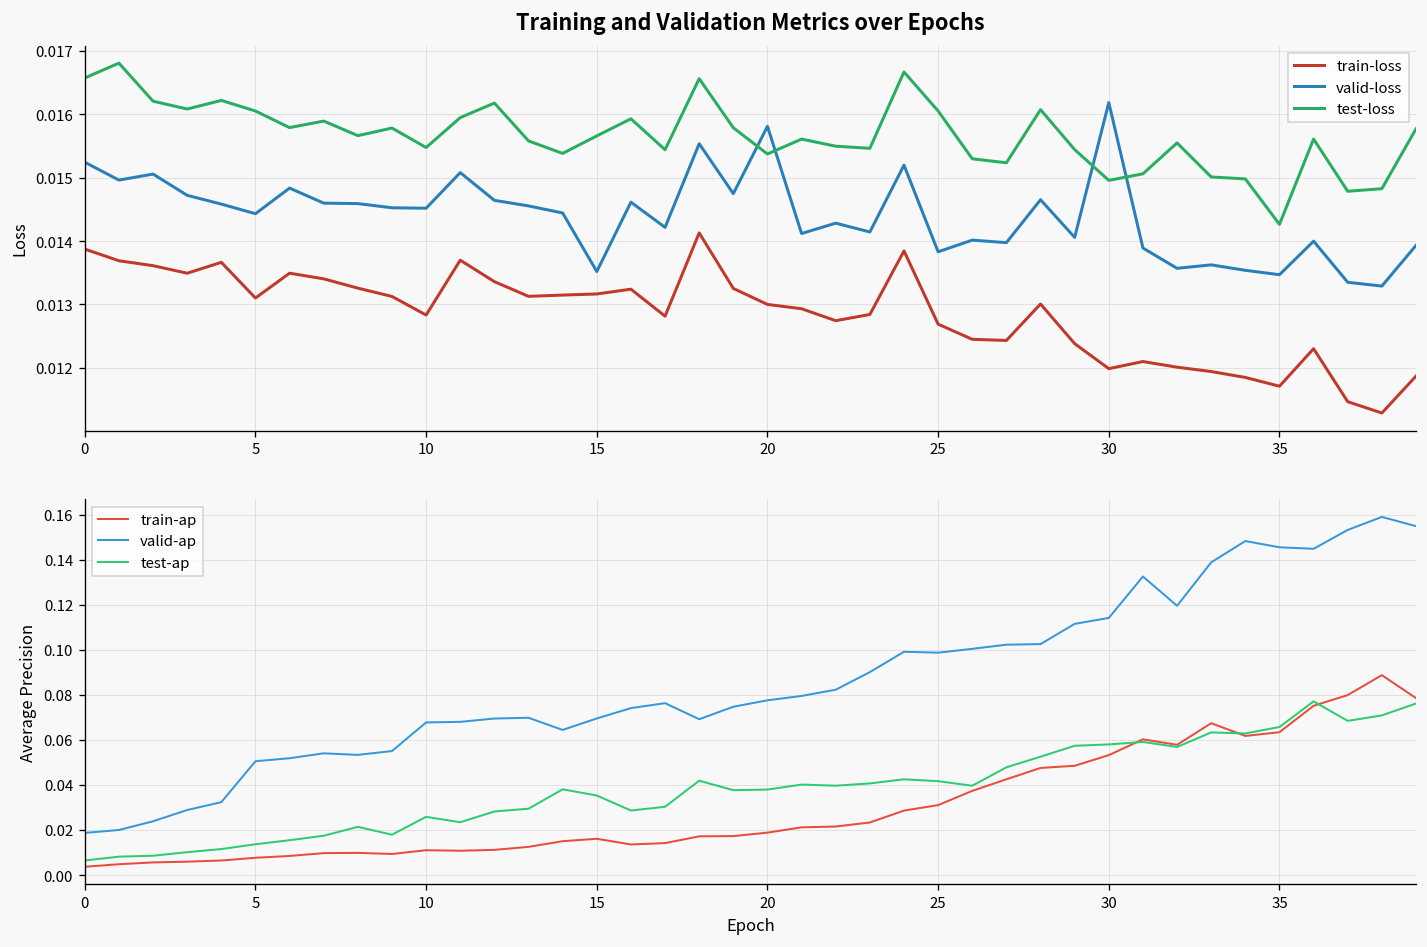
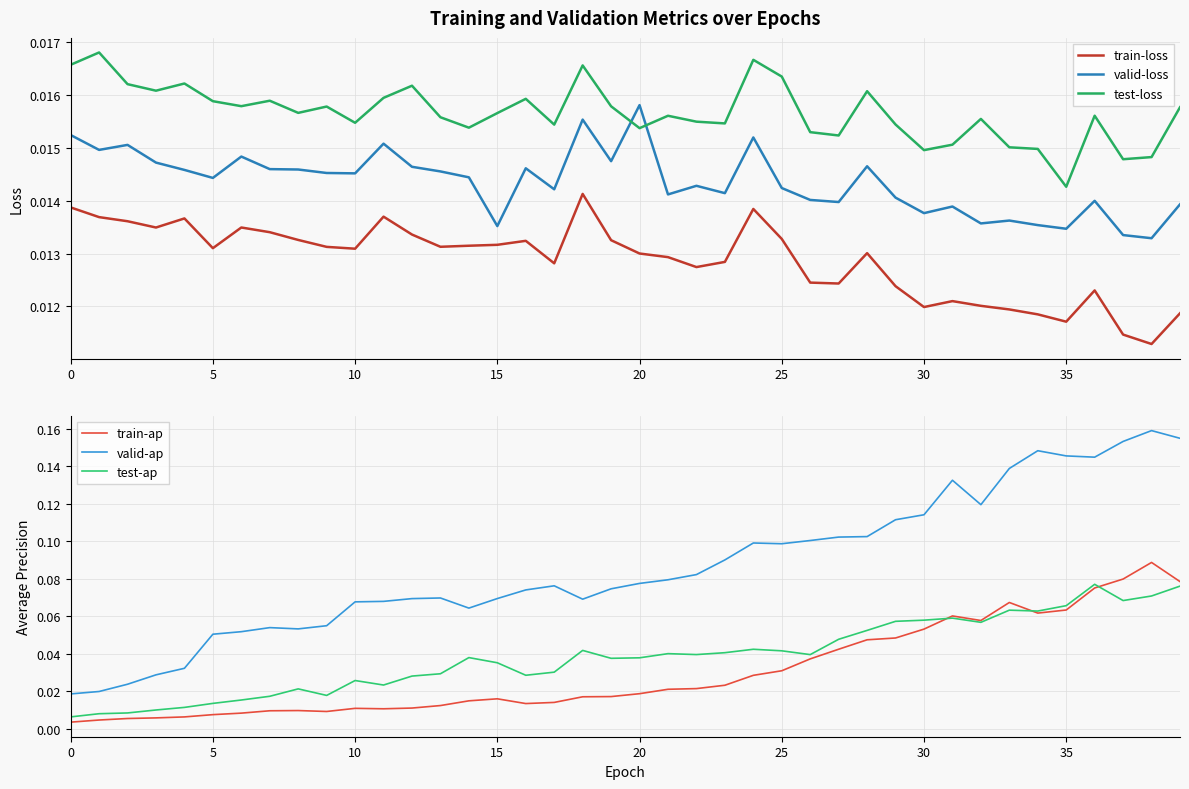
Training and Validation Metrics over Epochs, test-loss, 5: 0.0161 -> 0.0159
Training and Validation Metrics over Epochs, train-loss, 10: 0.0128 -> 0.0131
Training and Validation Metrics over Epochs, train-loss, 25: 0.0127 -> 0.0133
Training and Validation Metrics over Epochs, valid-loss, 25: 0.0138 -> 0.0142
Training and Validation Metrics over Epochs, test-loss, 25: 0.0161 -> 0.0163
Training and Validation Metrics over Epochs, valid-loss, 30: 0.0162 -> 0.0138
